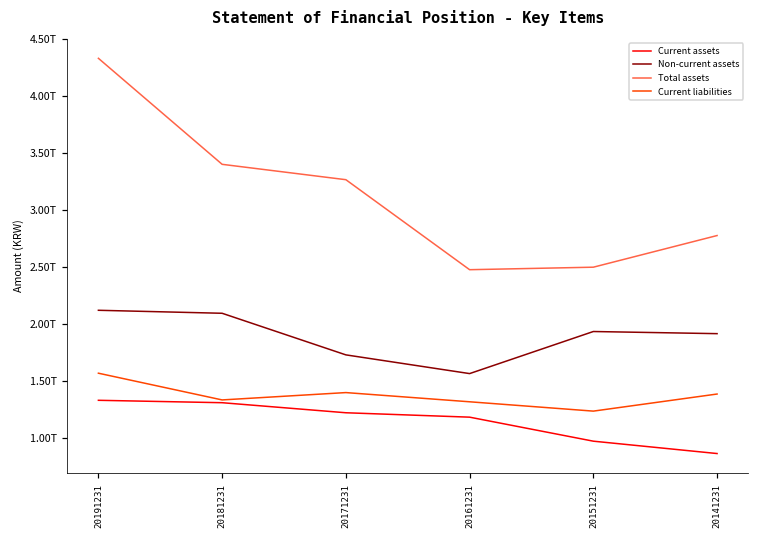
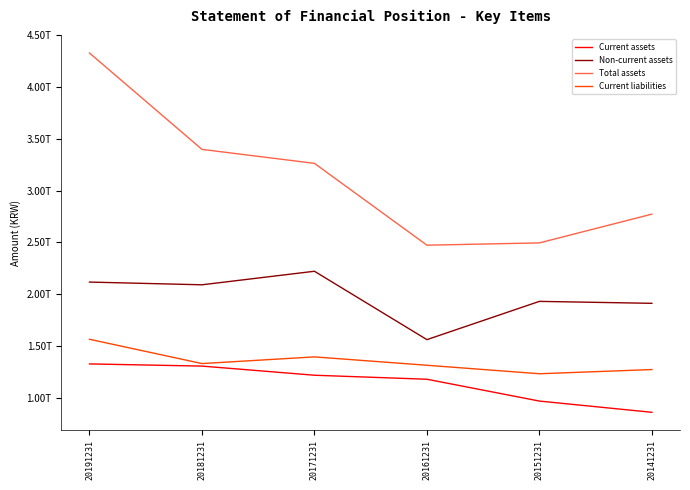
Non-current assets, 20171231: 1.73T -> 2.22T
Current liabilities, 20141231: 1.38T -> 1.27T
